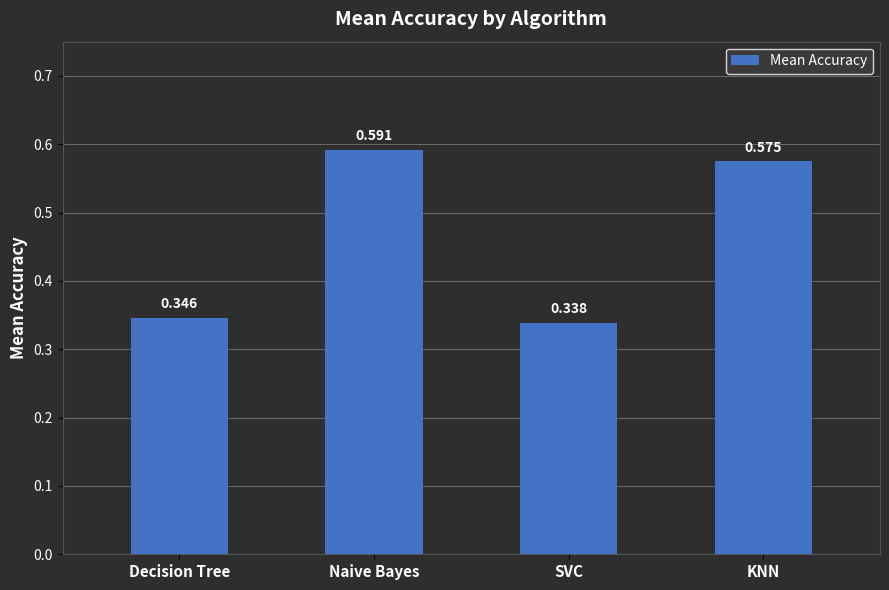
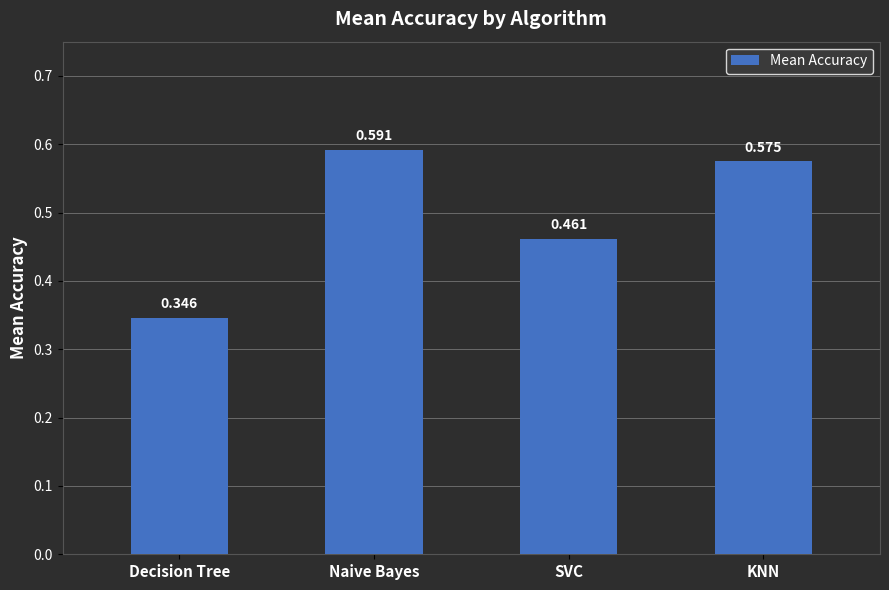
SVC: 0.338 -> 0.461
